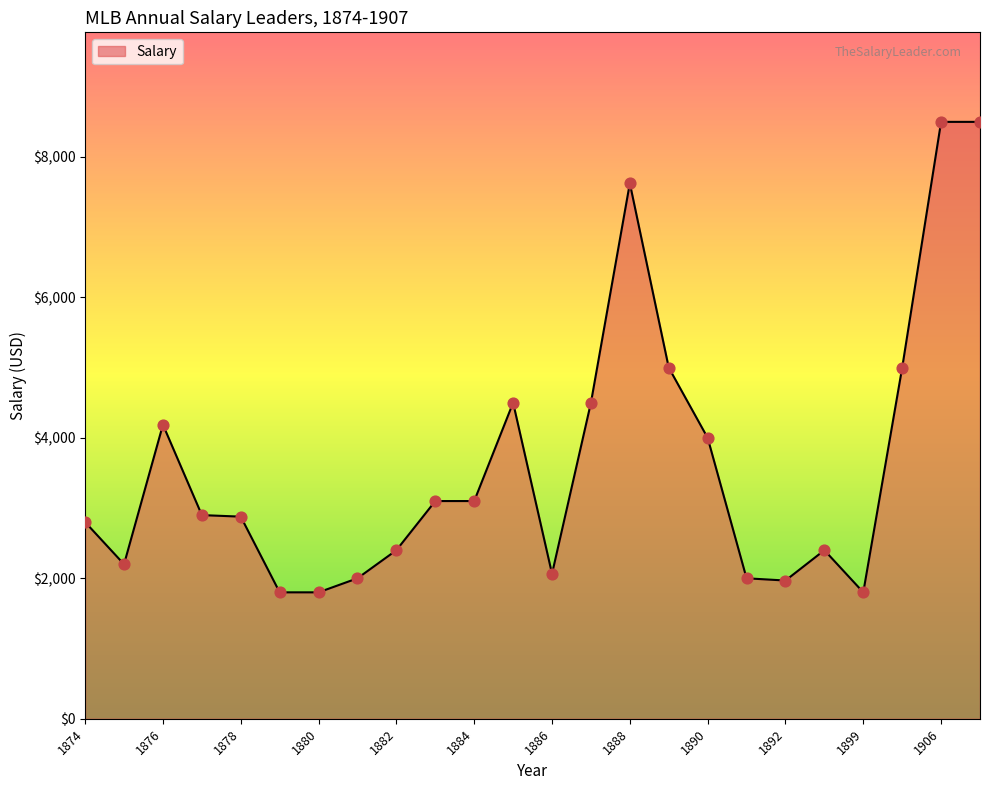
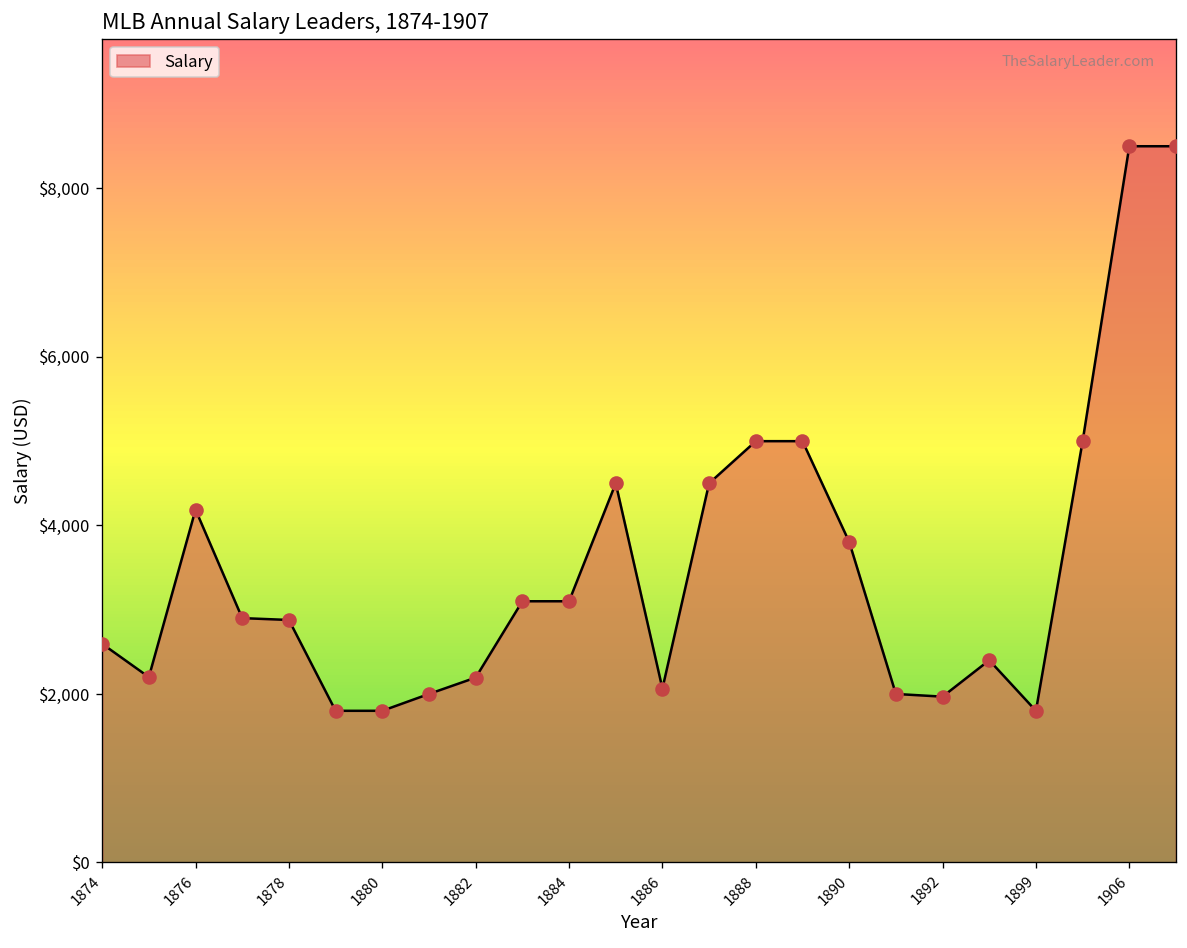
1874: $2,800 -> $2,600
1882: $2,400 -> $2,200
1888: $7,600 -> $5,000
1890: $4,000 -> $3,800
